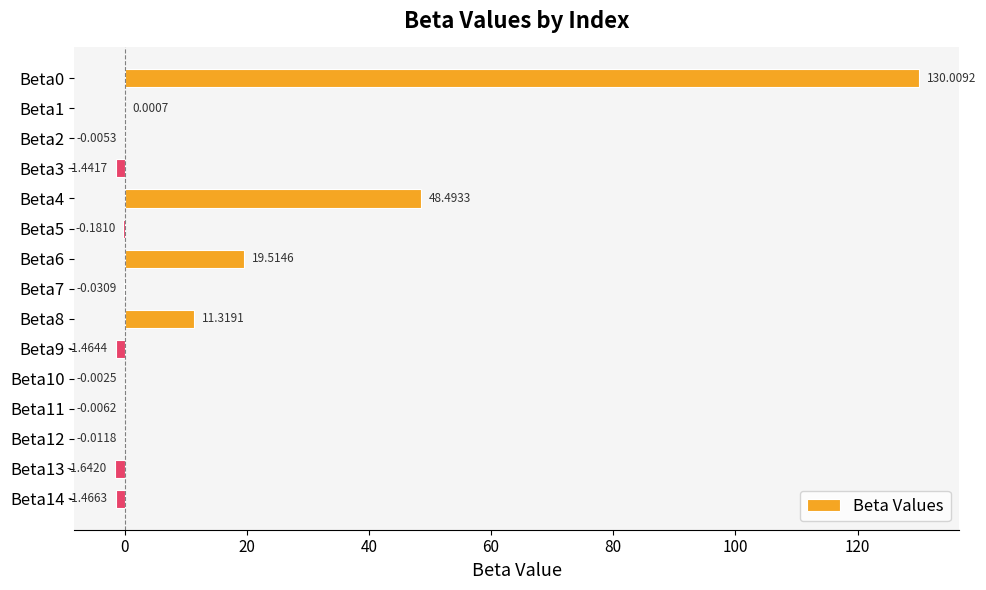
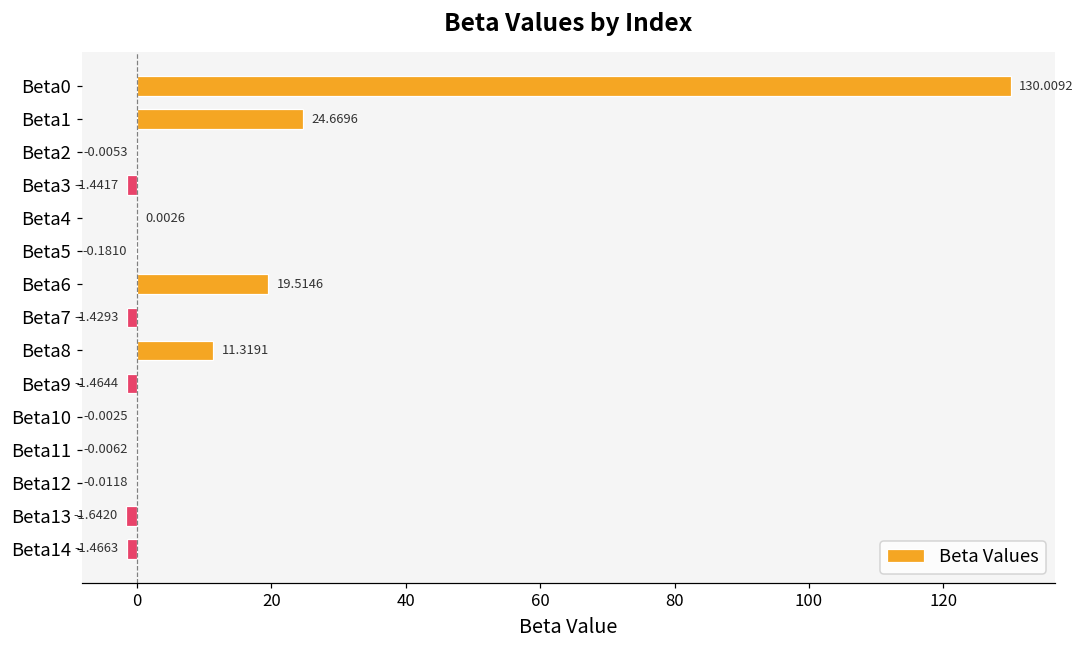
Beta1: 0.0007 -> 24.6696
Beta4: 48.4933 -> 0.0026
Beta7: -0.0309 -> -1.4293
